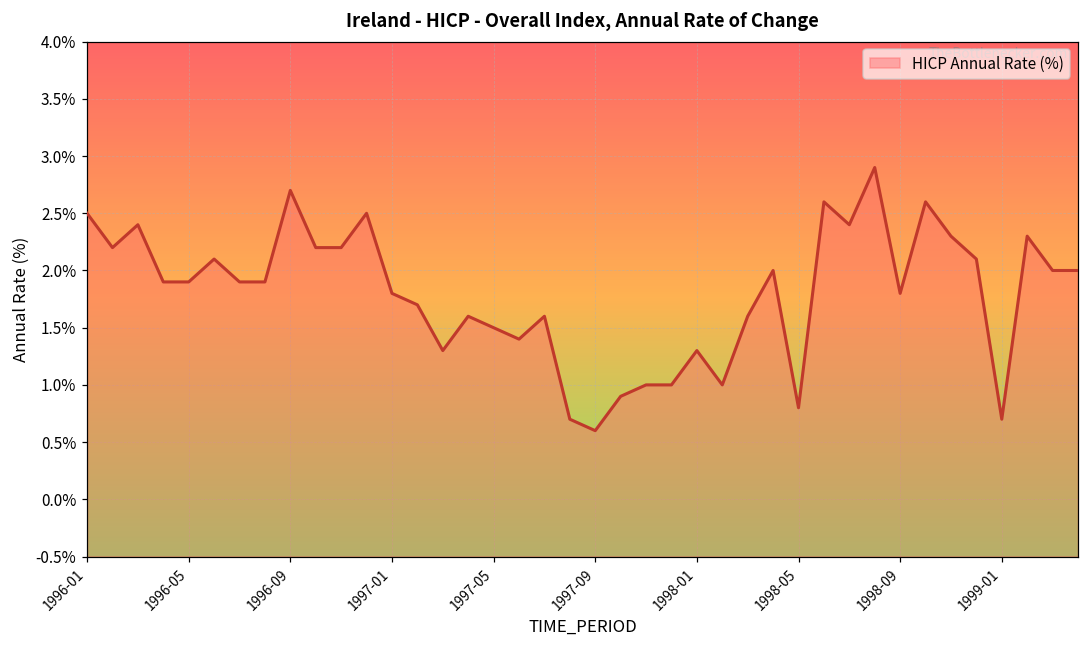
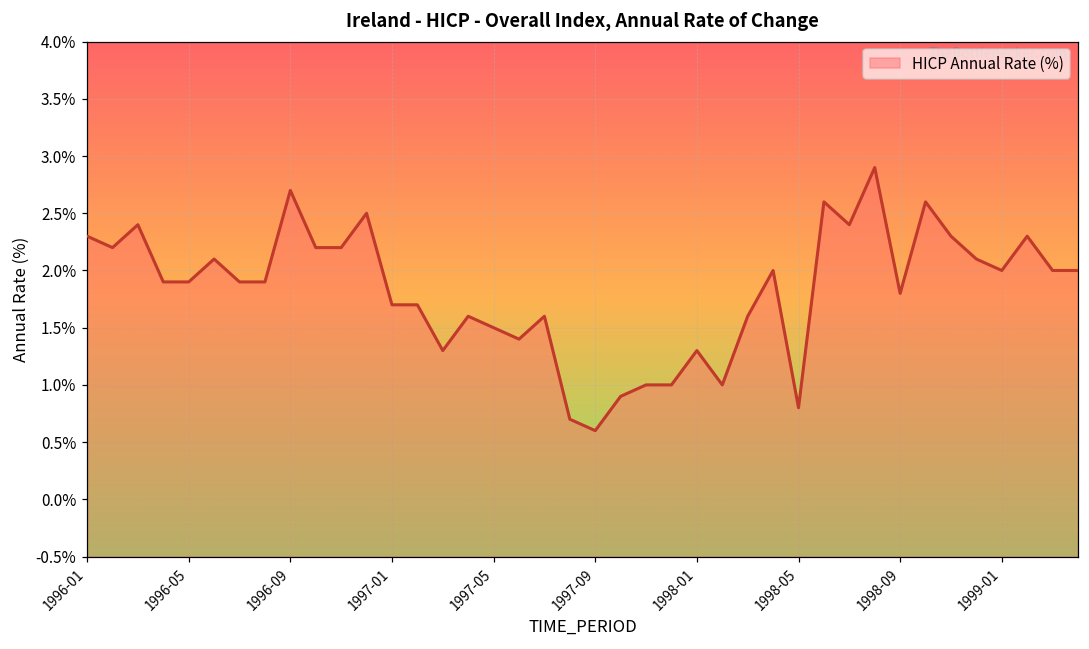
1996-01: 2.5% -> 2.3%
1997-01: 1.8% -> 1.7%
1999-01: 0.7% -> 2.0%
